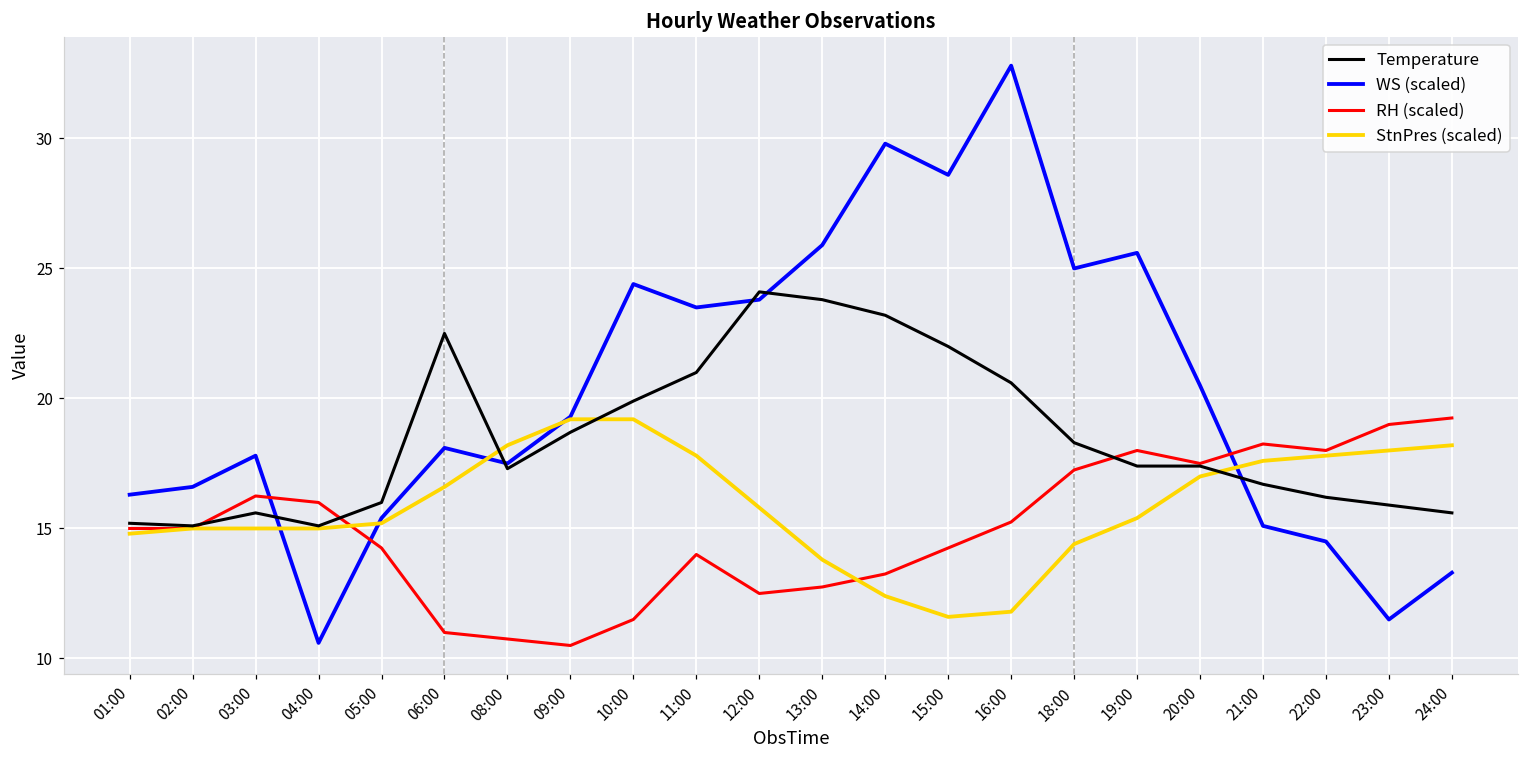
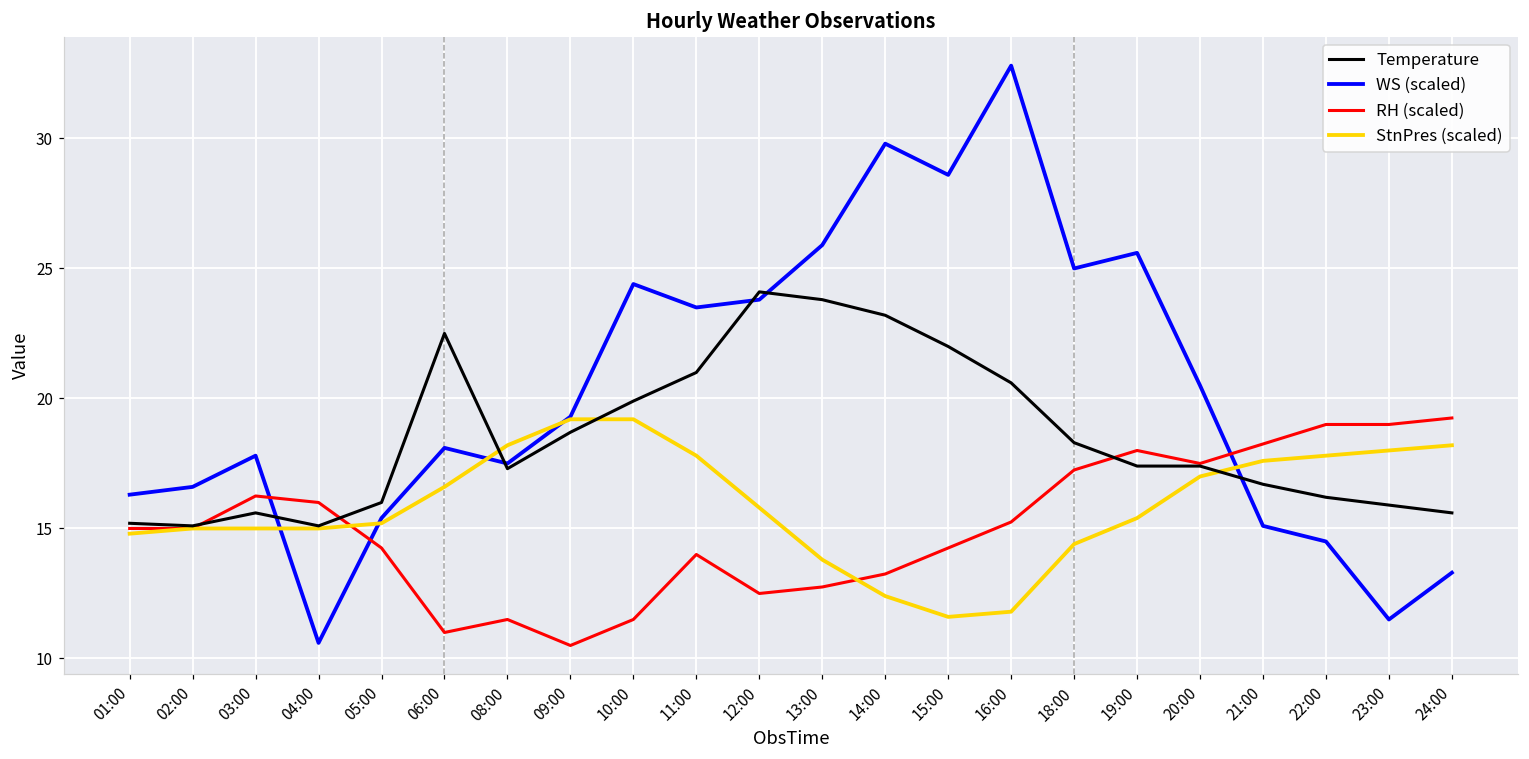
RH (scaled), 08:00: 10.8 -> 11.5
RH (scaled), 22:00: 18.0 -> 19.0
